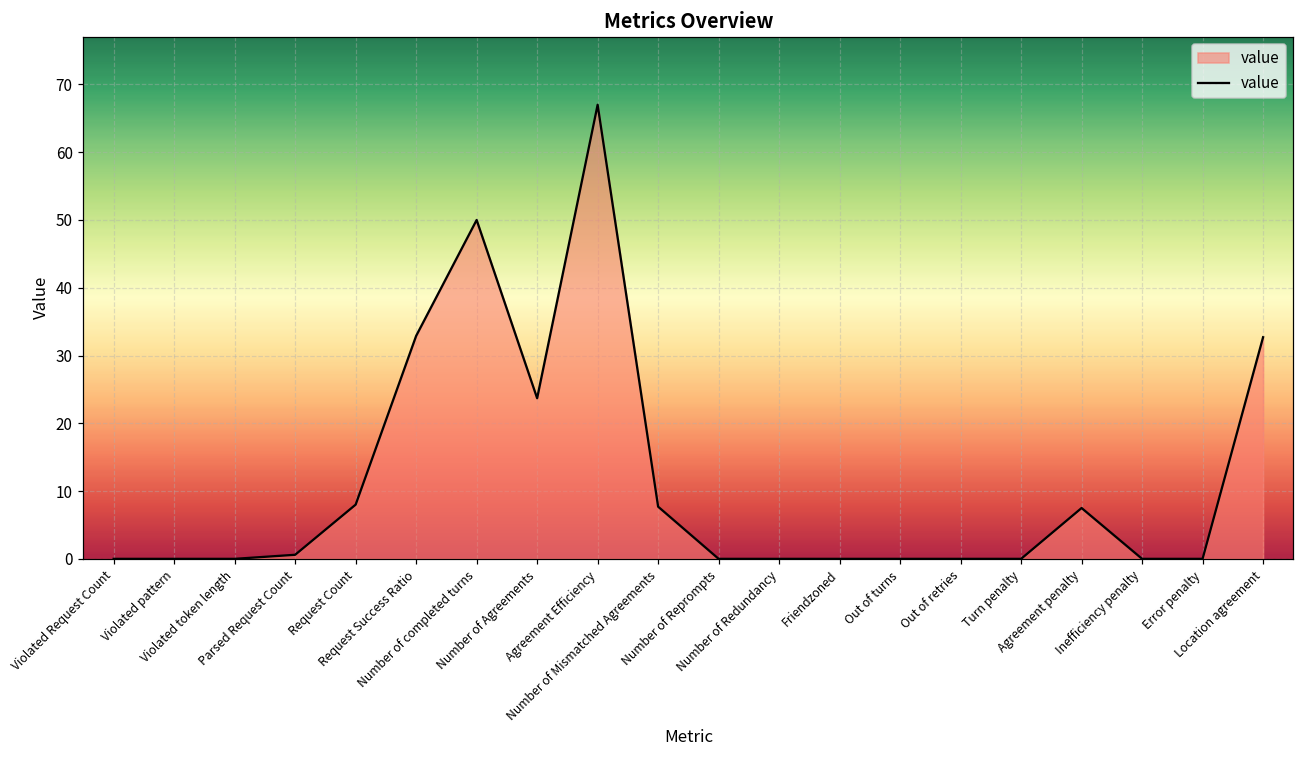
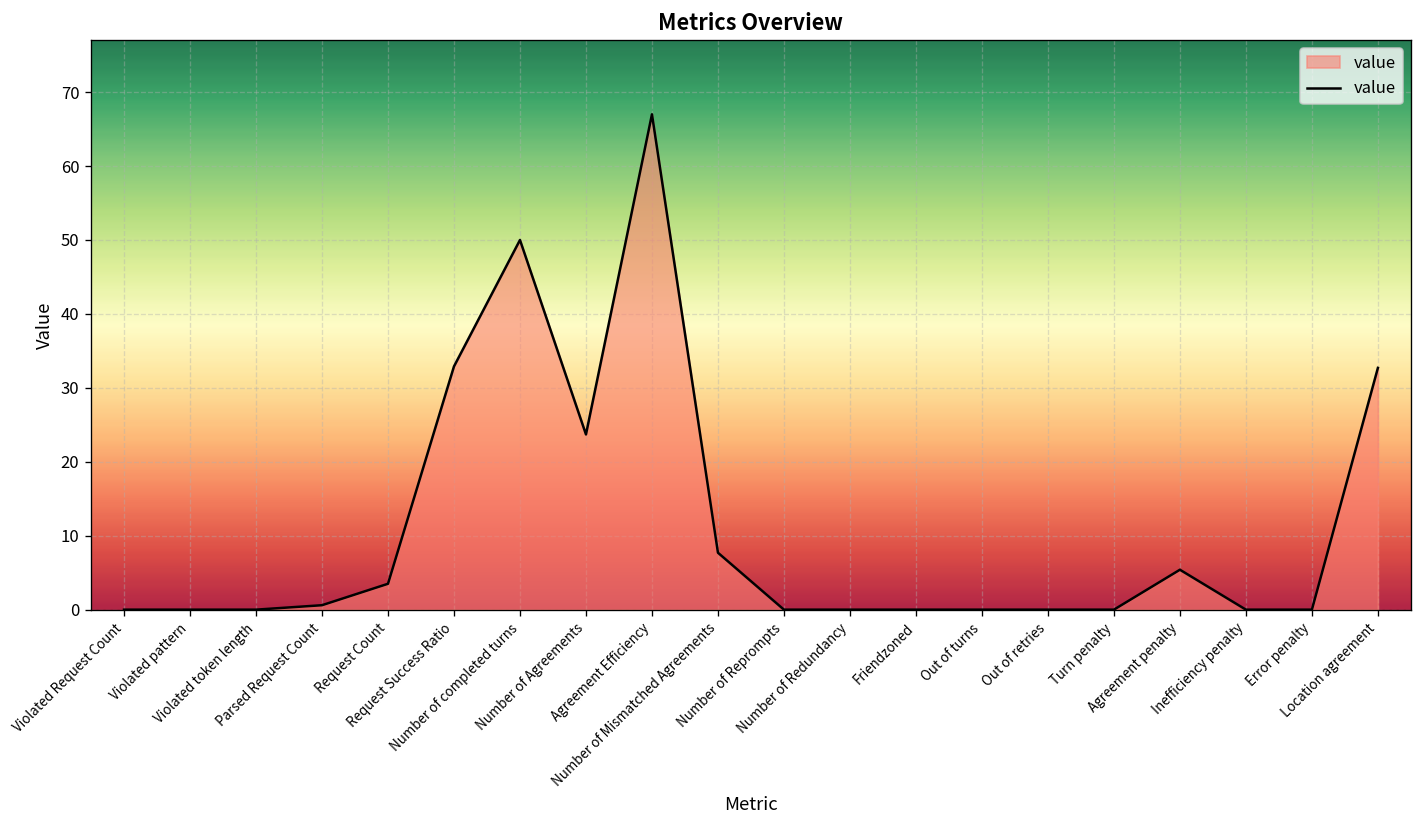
Request Count: 8 -> 4
Agreement penalty: 8 -> 5
